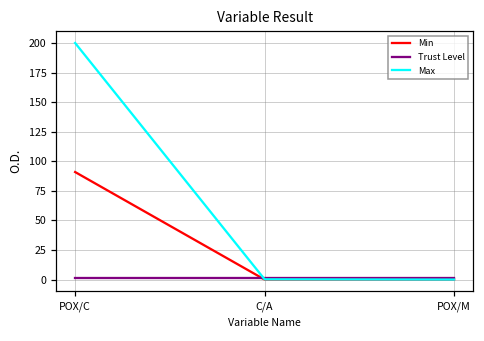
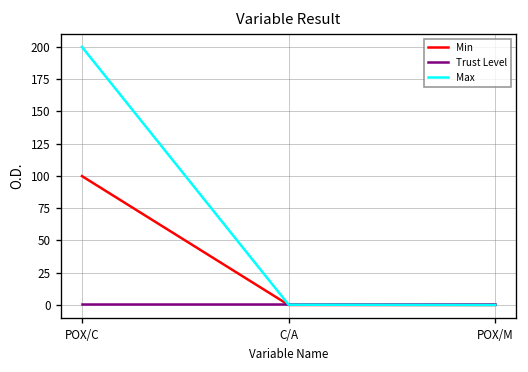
Min, POX/C: 91 -> 100
